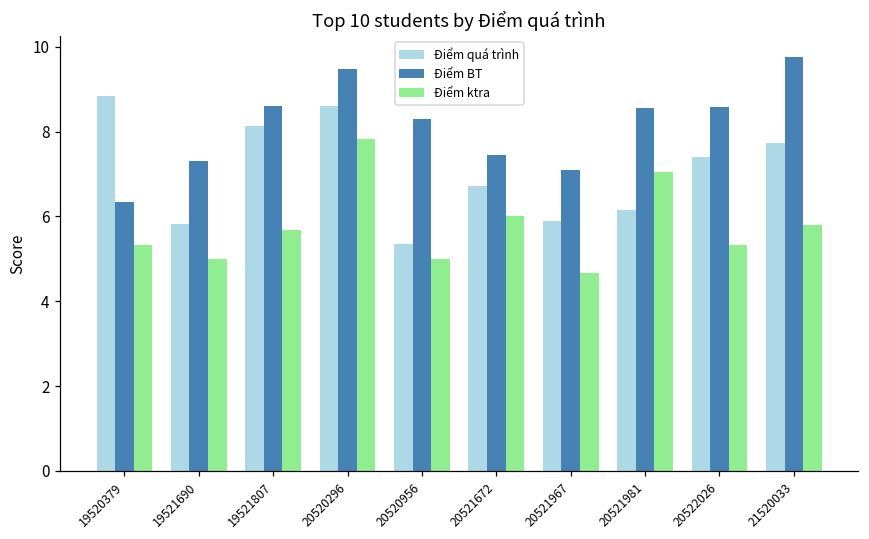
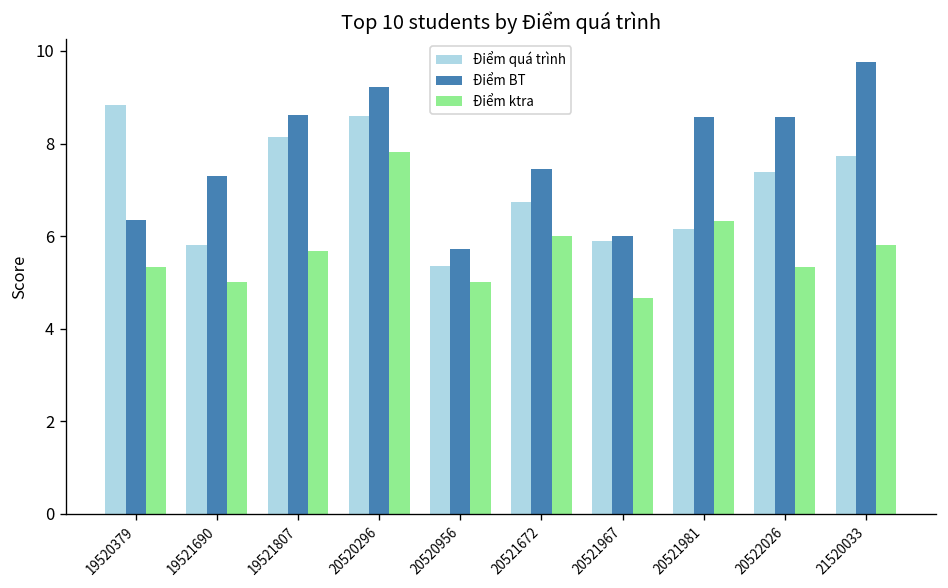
Điểm BT, 20520296: 9.5 -> 9.2
Điểm BT, 20520956: 8.3 -> 5.7
Điểm BT, 20521967: 7.1 -> 6.0
Điểm ktra, 20521981: 7.0 -> 6.3
